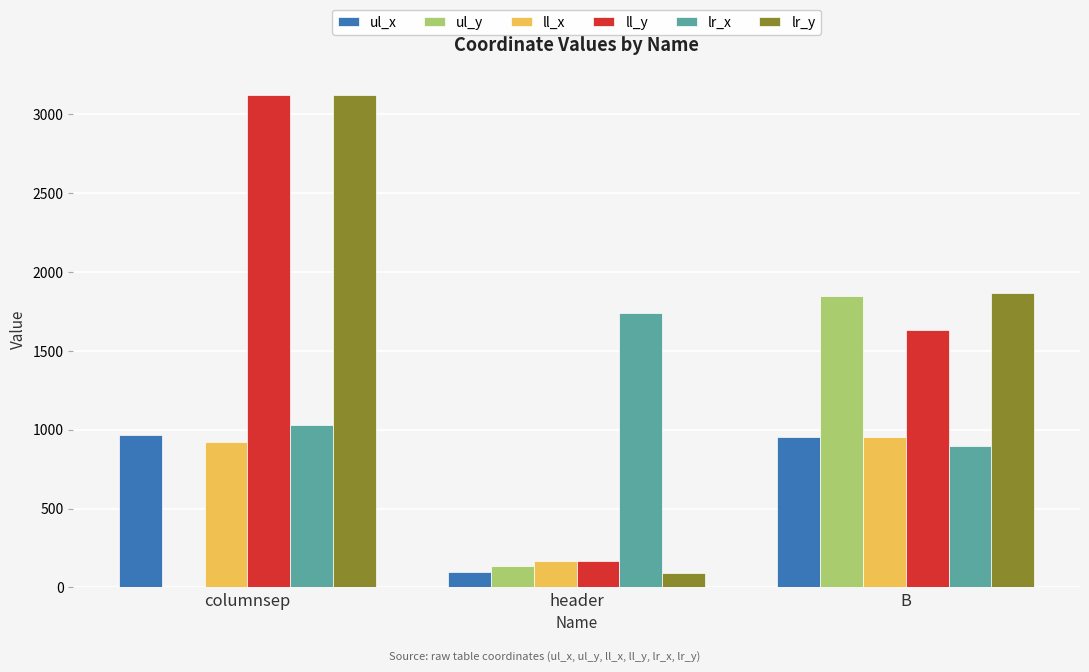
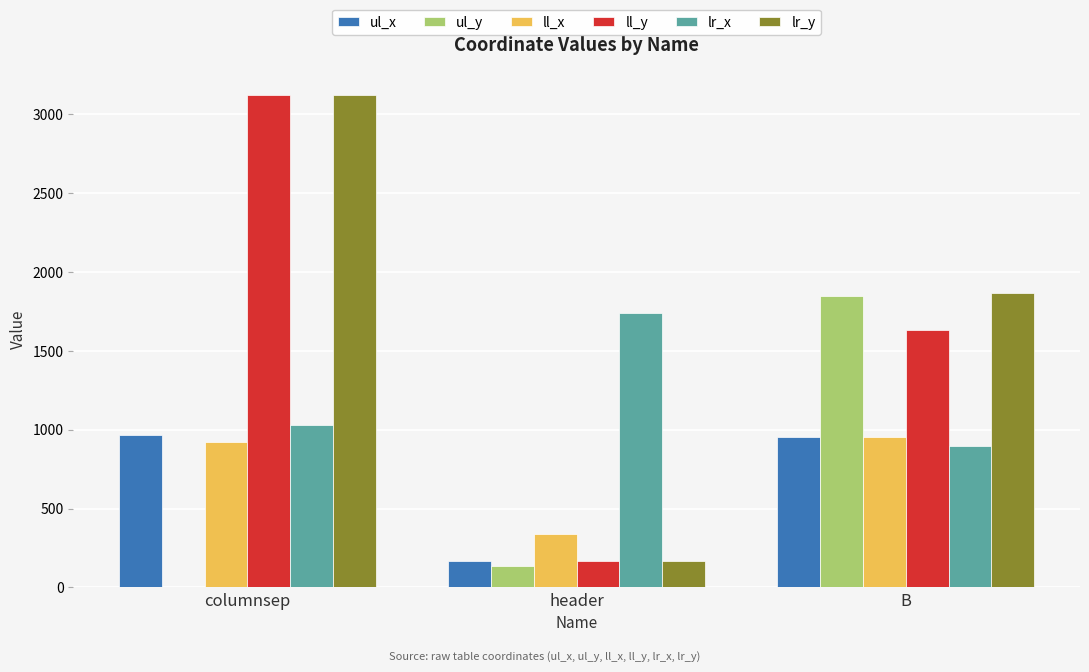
ul_x, header: 100 -> 170
ll_x, header: 170 -> 340
lr_y, header: 90 -> 170
